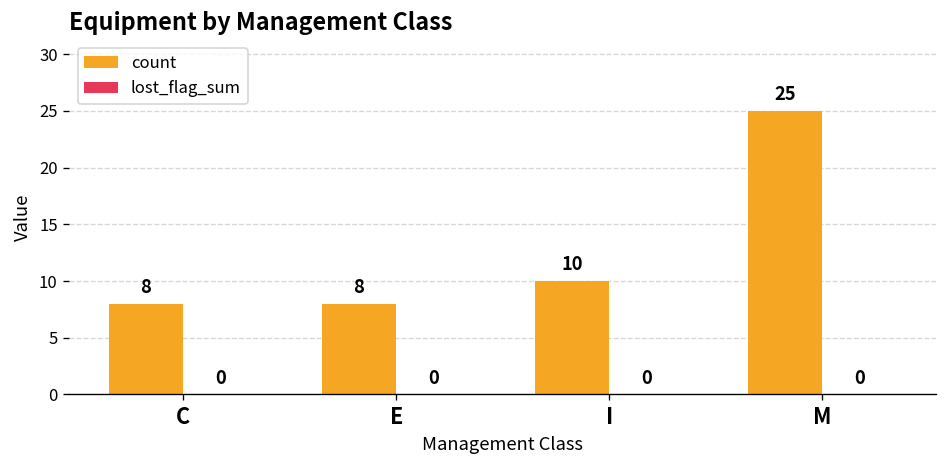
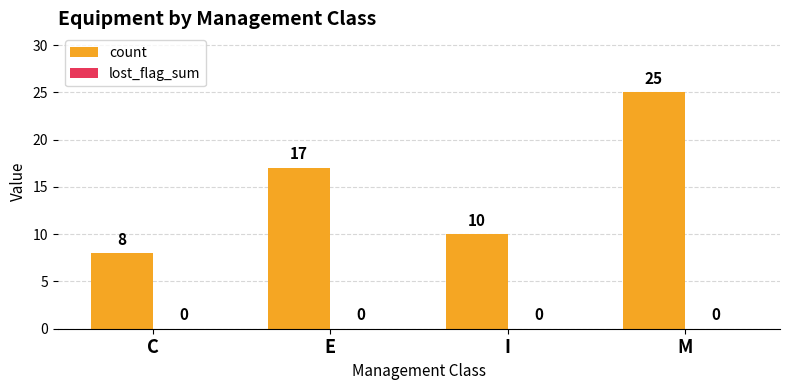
count, E: 8 -> 17
